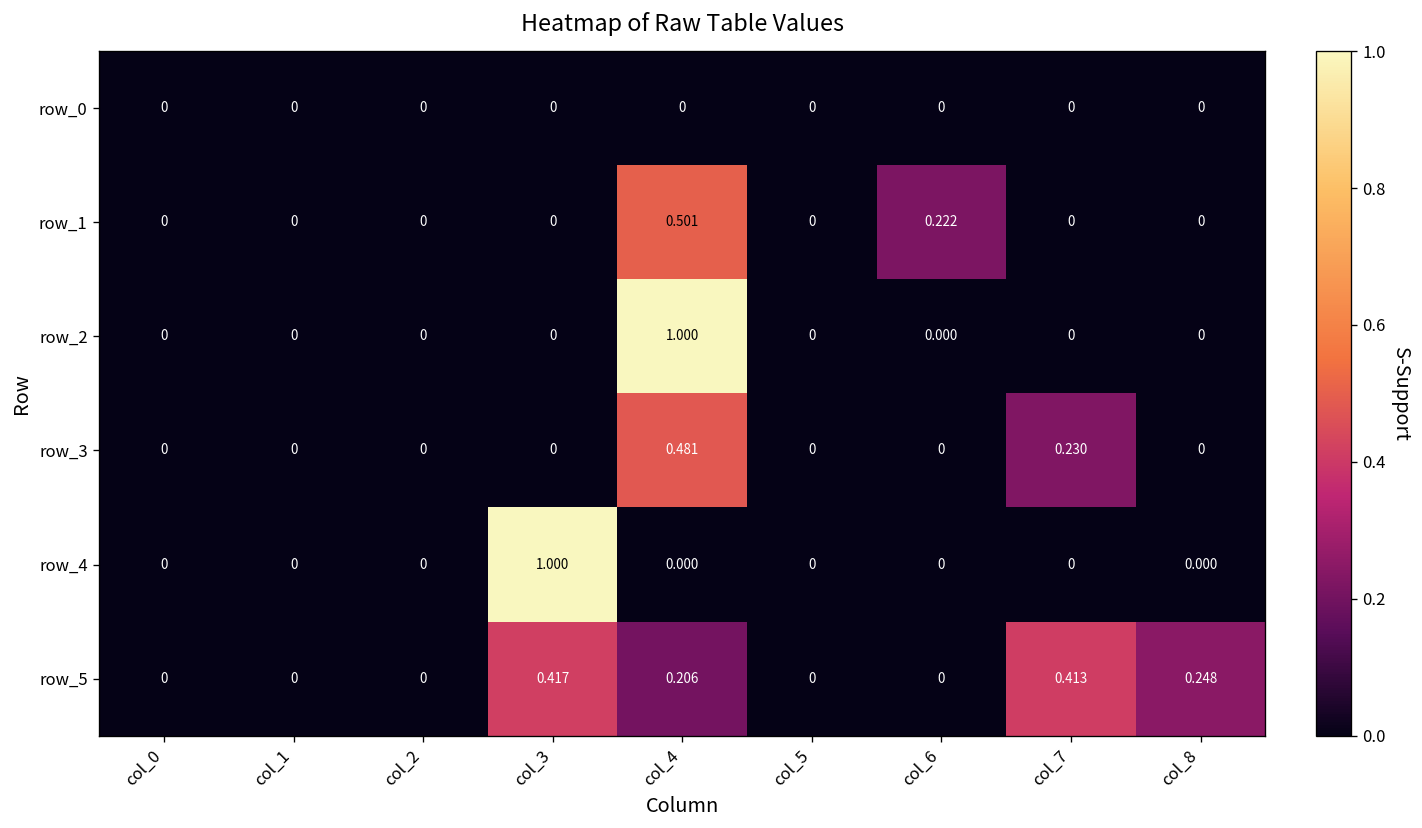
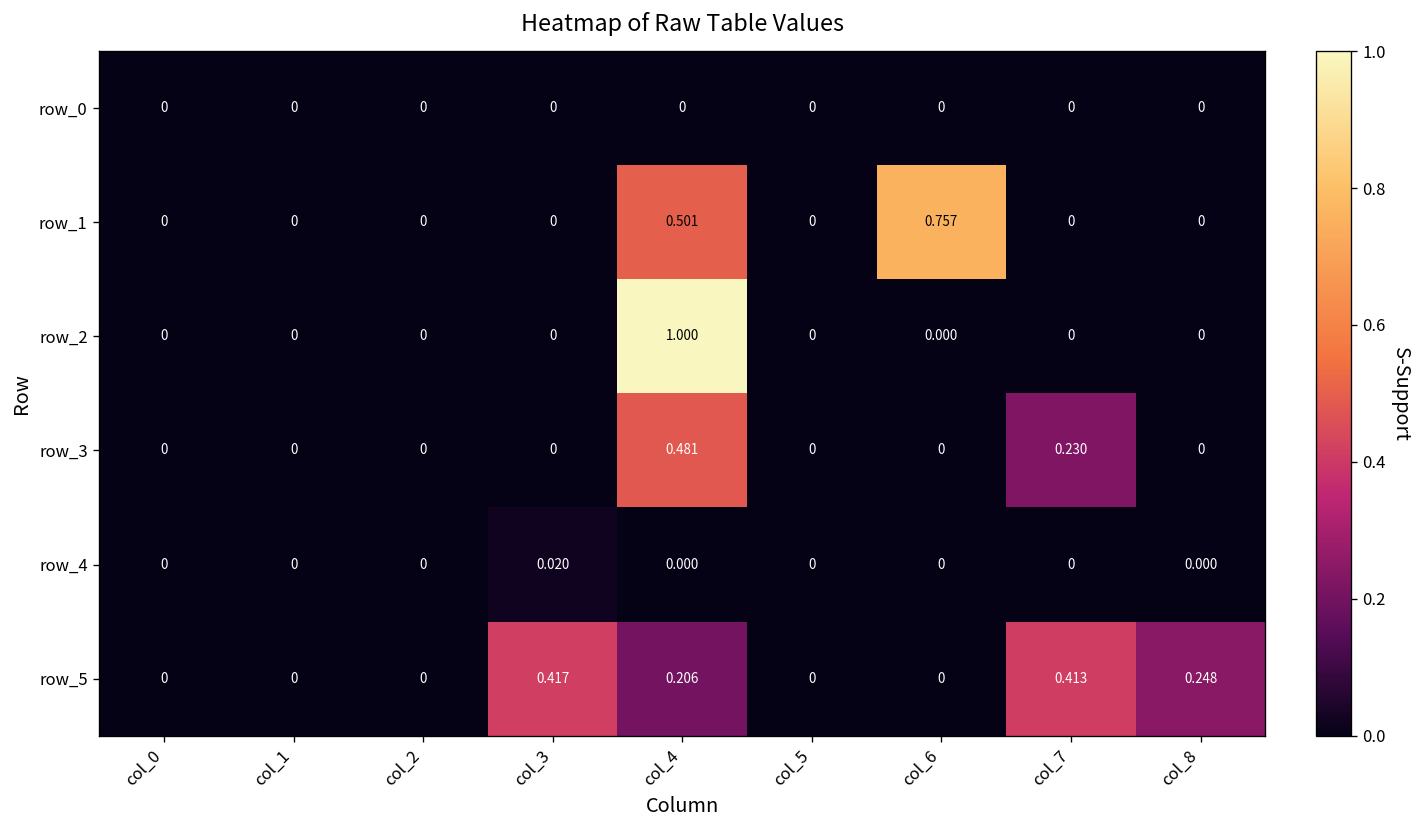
row_1, col_6: 0.222 -> 0.757
row_4, col_3: 1.000 -> 0.020
